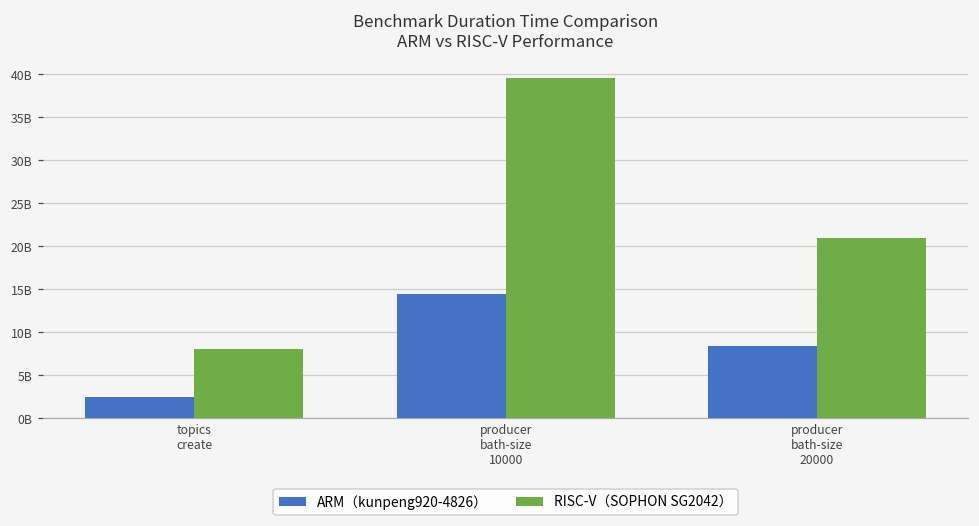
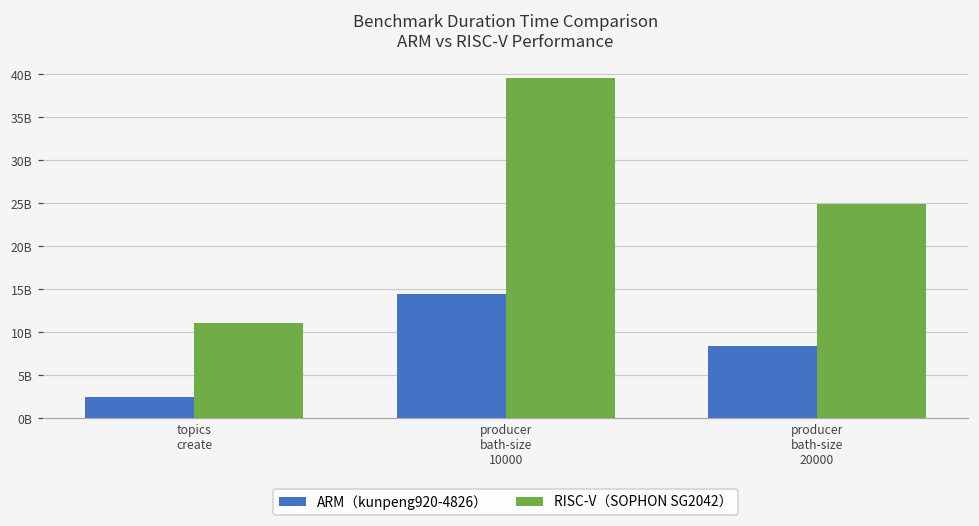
RISC-V（SOPHON SG2042）, topics create: 8000000000 -> 11000000000
RISC-V（SOPHON SG2042）, producer bath-size 20000: 21000000000 -> 25000000000
